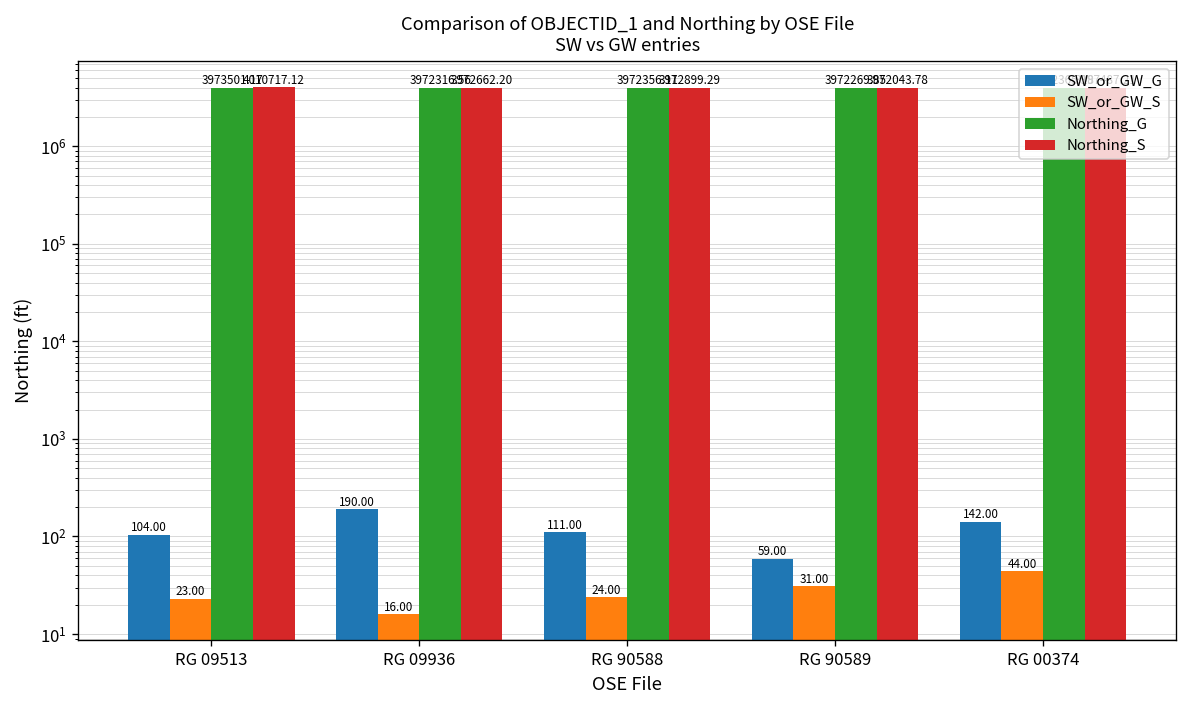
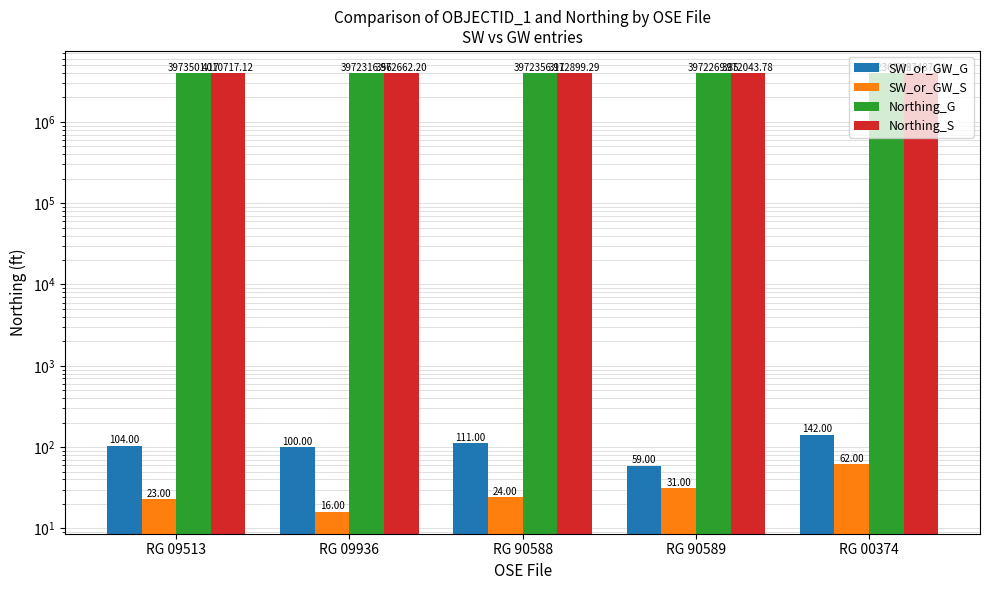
SW_or_GW_G, RG 09936: 190.00 -> 100.00
SW_or_GW_S, RG 00374: 44.00 -> 62.00
